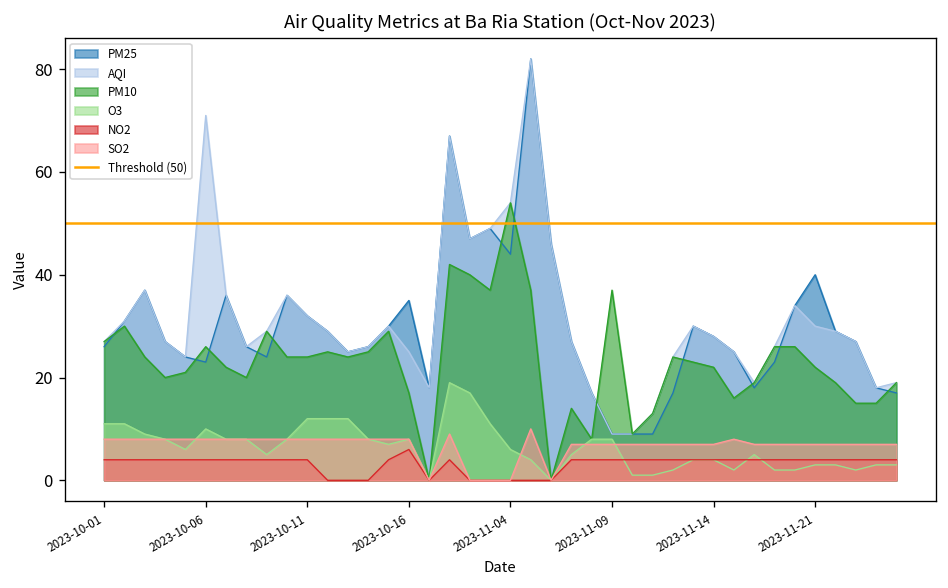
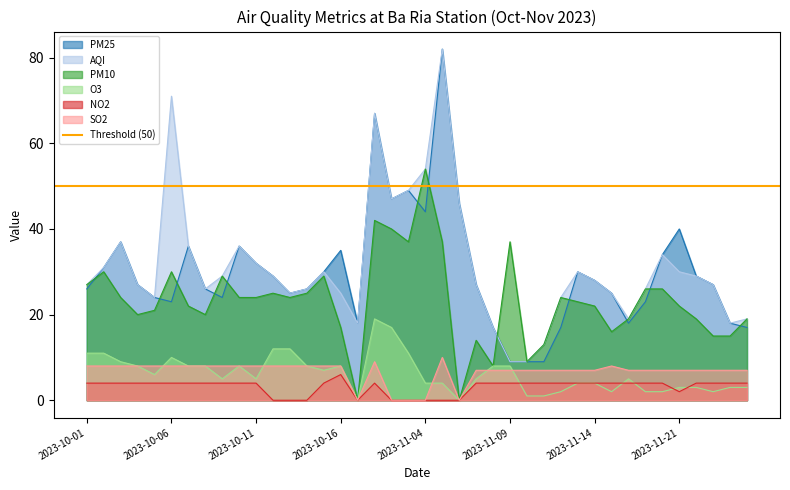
PM10, 2023-10-06: 26 -> 30
O3, 2023-10-11: 12 -> 5
O3, 2023-11-04: 6 -> 4
NO2, 2023-11-21: 4 -> 2
